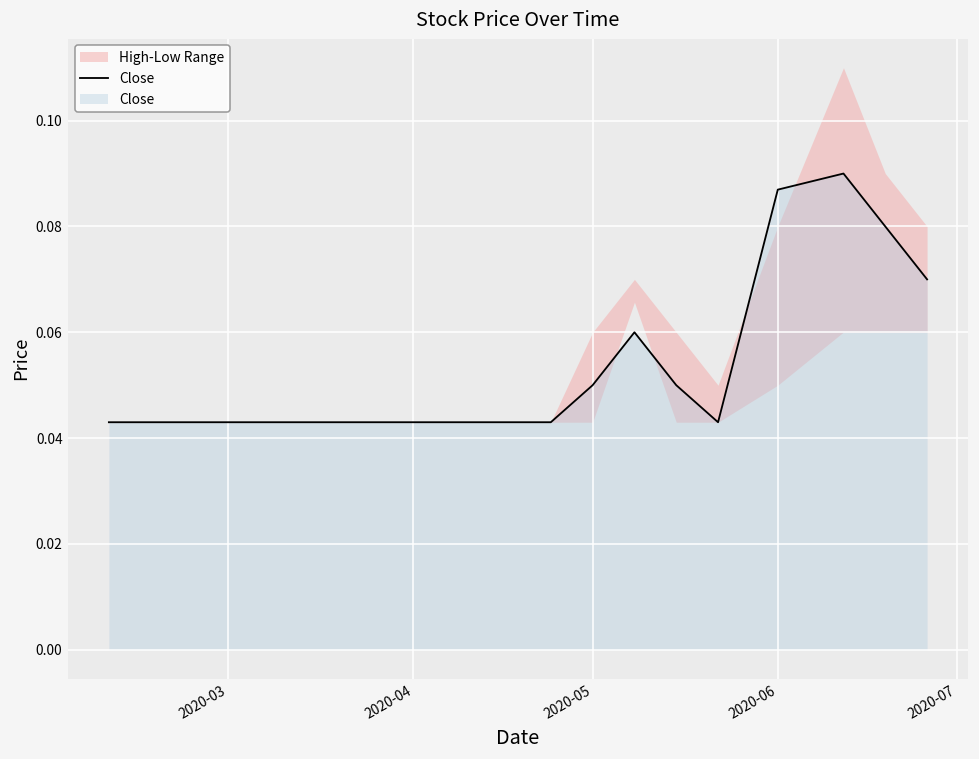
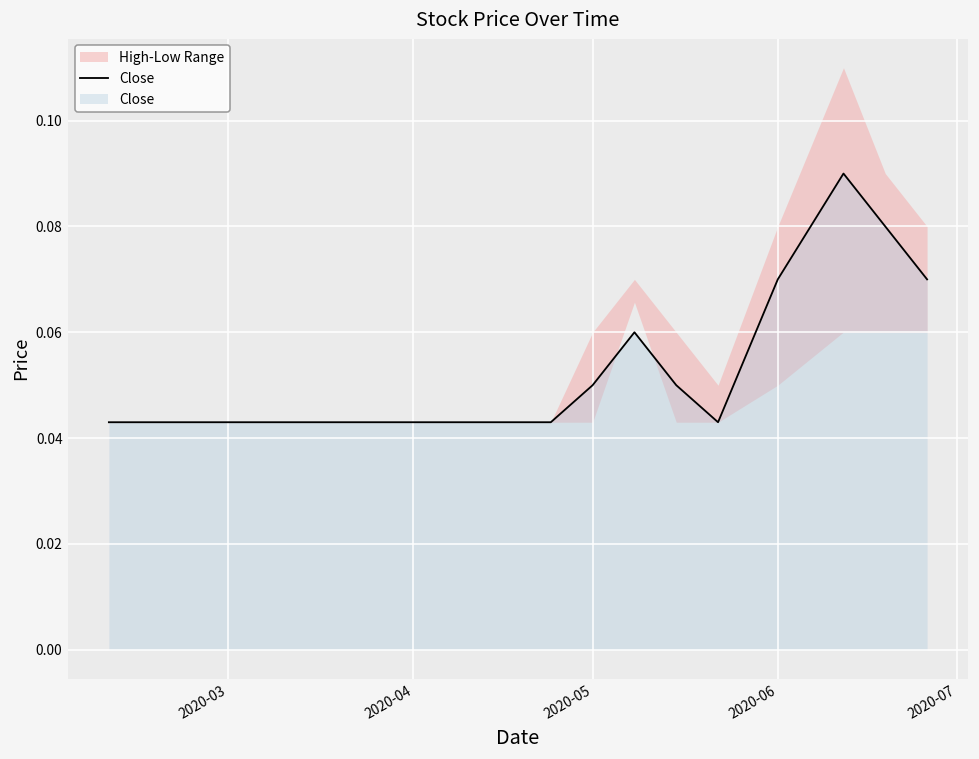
Close, 2020-06: 0.087 -> 0.070
